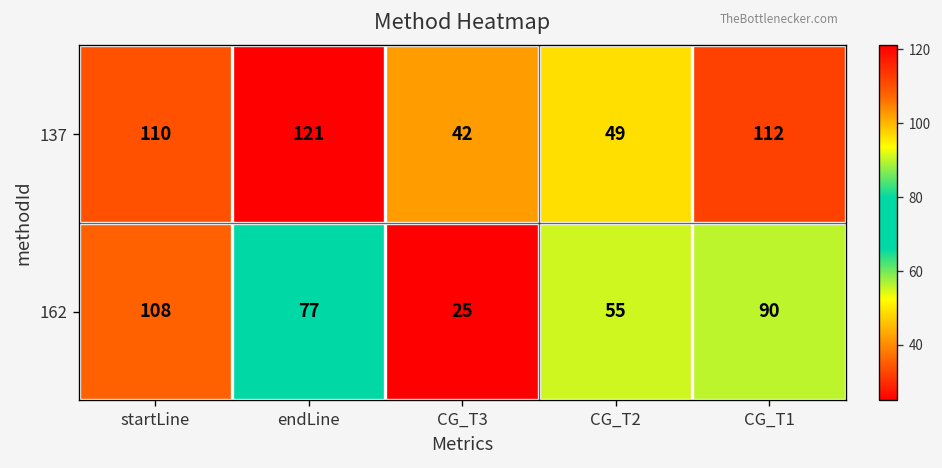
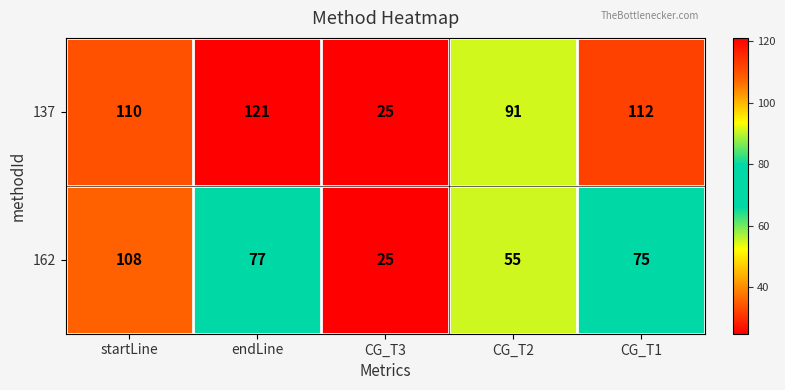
137, CG_T3: 42 -> 25
137, CG_T2: 49 -> 91
162, CG_T1: 90 -> 75
